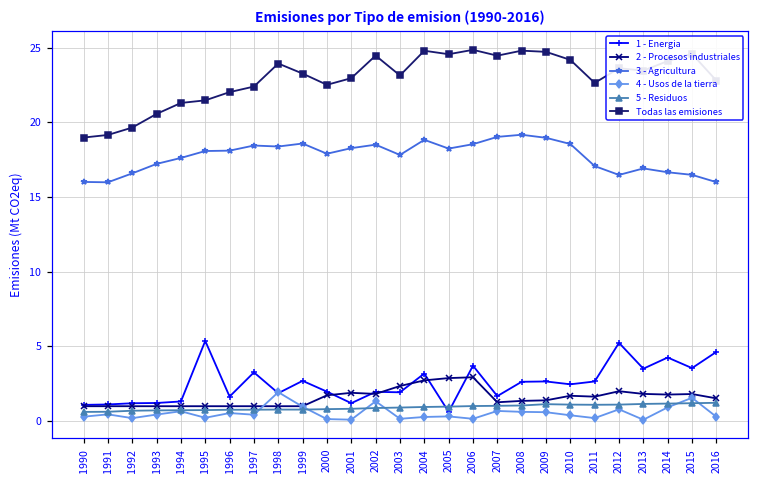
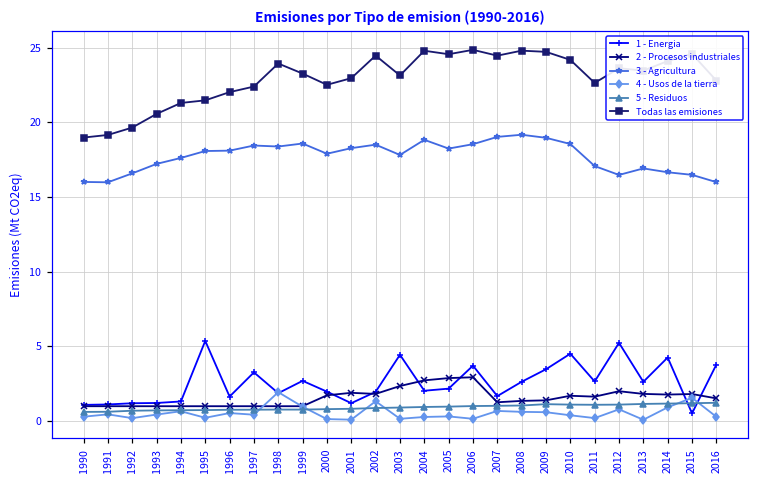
1 - Energia, 2003: 1.9 -> 4.4
1 - Energia, 2004: 3.2 -> 2.0
1 - Energia, 2005: 0.6 -> 2.2
1 - Energia, 2009: 2.6 -> 3.5
1 - Energia, 2010: 2.5 -> 4.5
1 - Energia, 2013: 3.5 -> 2.6
1 - Energia, 2015: 3.5 -> 0.5
1 - Energia, 2016: 4.6 -> 3.8
